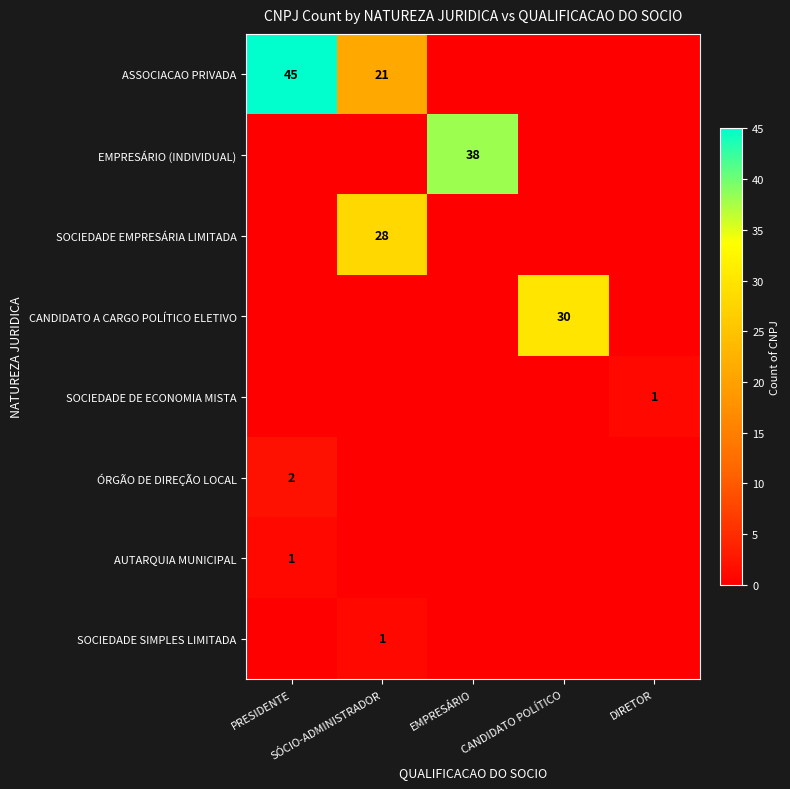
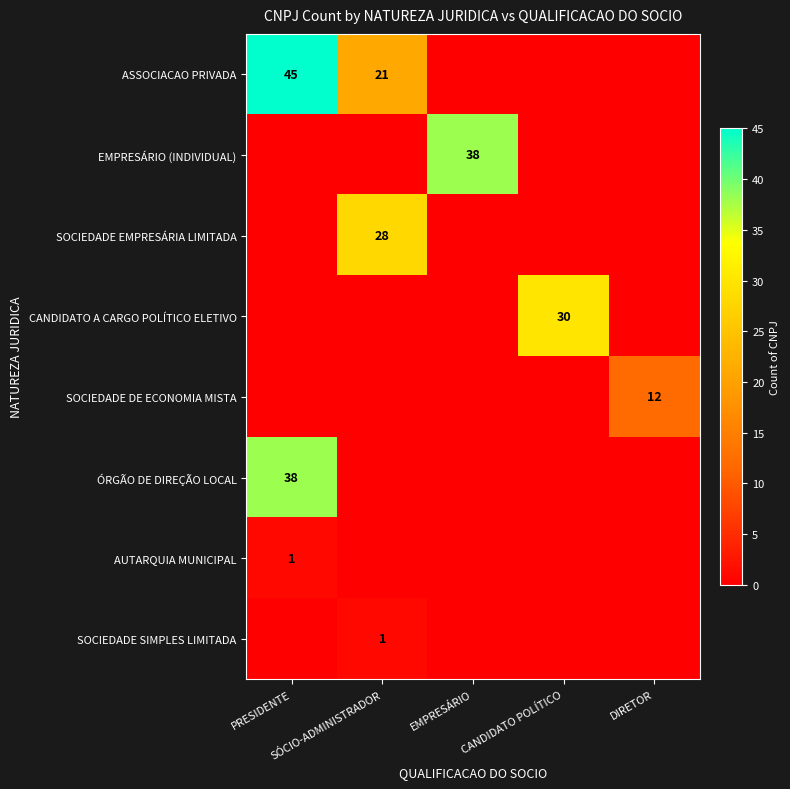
SOCIEDADE DE ECONOMIA MISTA, DIRETOR: 1 -> 12
ÓRGÃO DE DIREÇÃO LOCAL, PRESIDENTE: 2 -> 38
